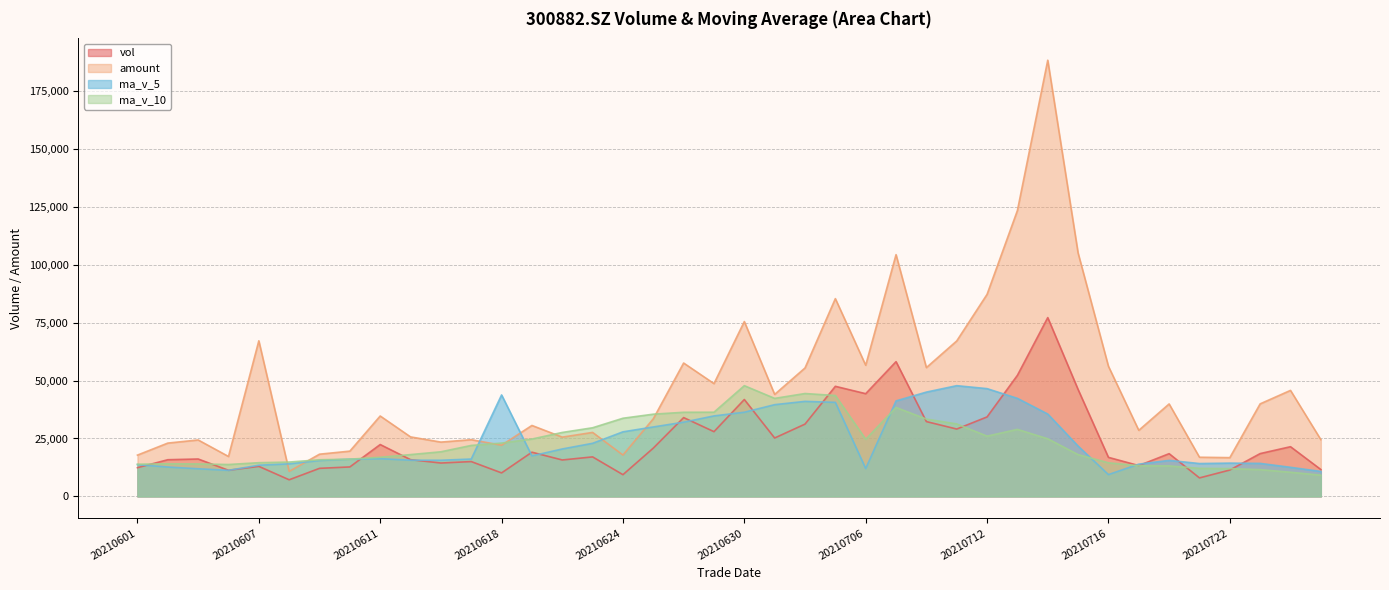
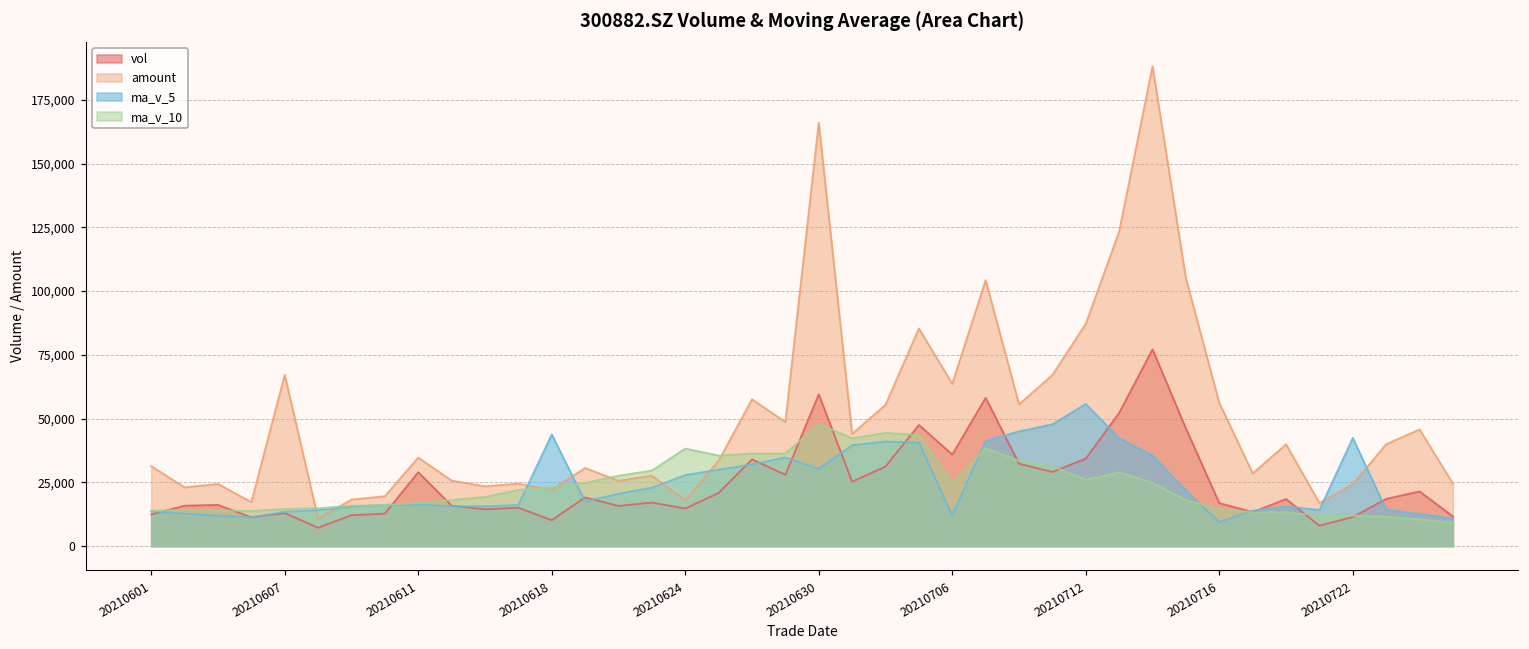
amount, 20210601: 18,000 -> 31,000
vol, 20210611: 22,000 -> 29,000
vol, 20210624: 9,000 -> 15,000
ma_v_10, 20210624: 34,000 -> 38,000
vol, 20210630: 42,000 -> 60,000
amount, 20210630: 75,000 -> 166,000
ma_v_5, 20210630: 36,000 -> 30,000
vol, 20210706: 44,000 -> 36,000
amount, 20210706: 57,000 -> 64,000
ma_v_5, 20210712: 47,000 -> 56,000
amount, 20210722: 17,000 -> 24,000
ma_v_5, 20210722: 14,000 -> 42,000
